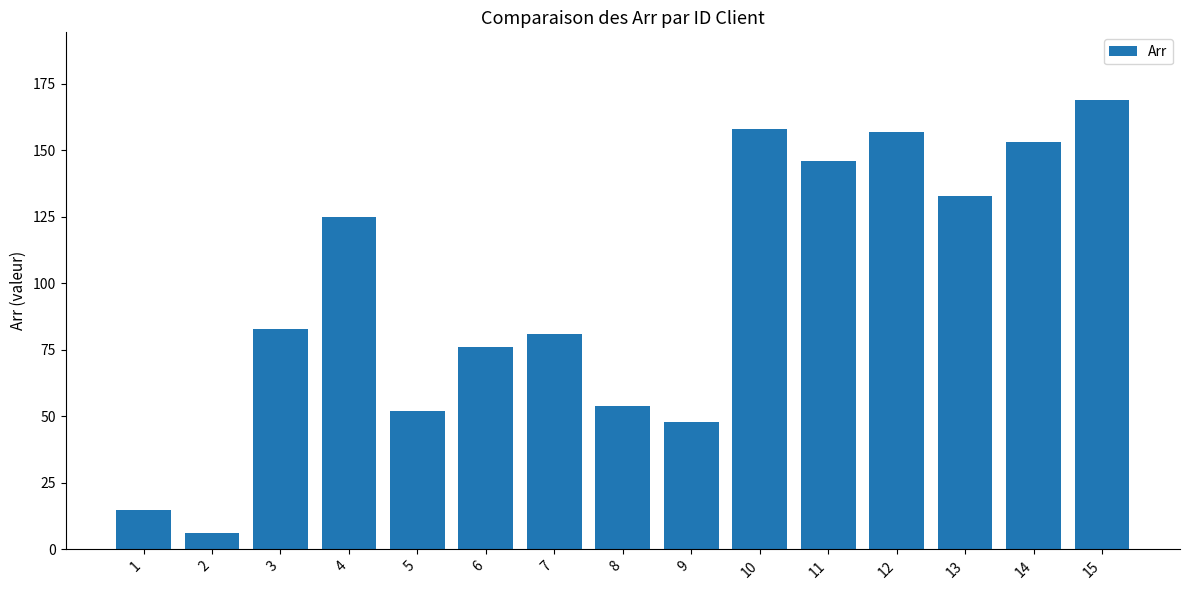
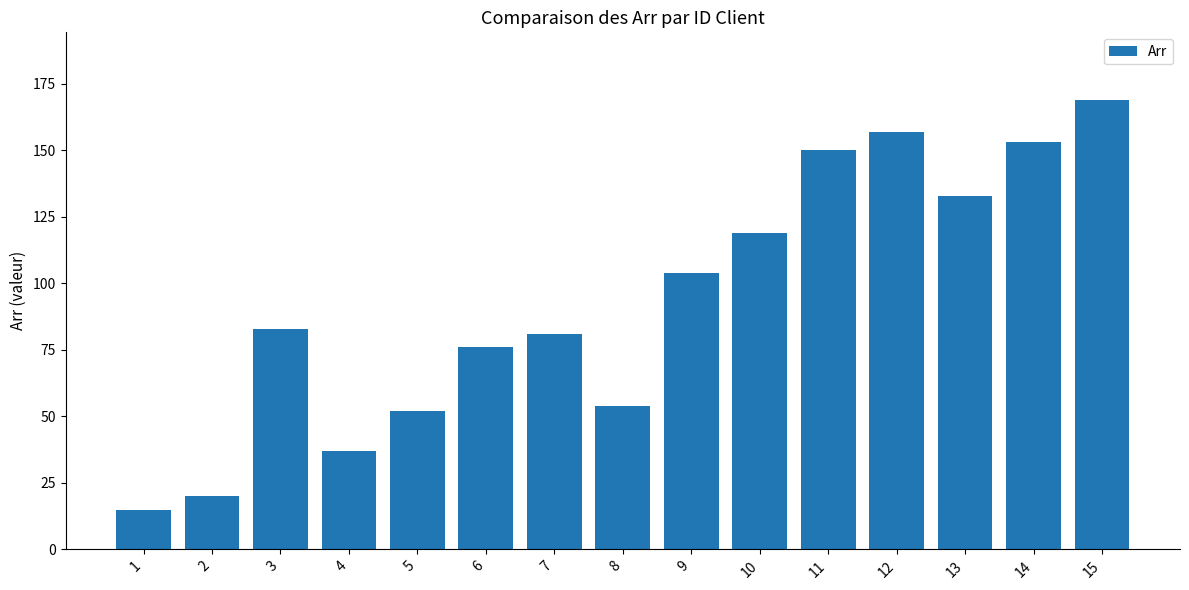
2: 6 -> 20
4: 125 -> 37
9: 48 -> 104
10: 158 -> 119
11: 146 -> 150
